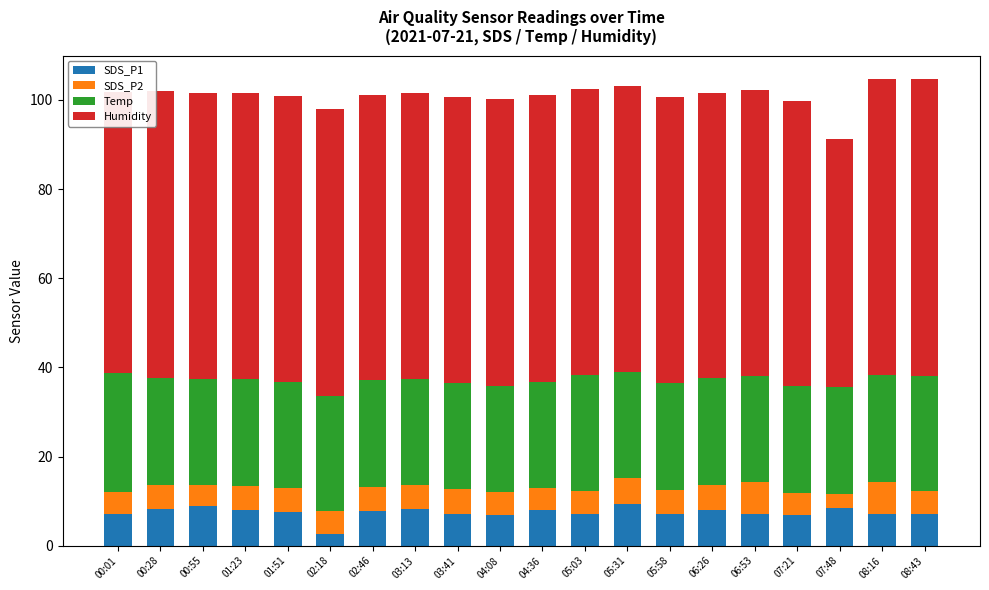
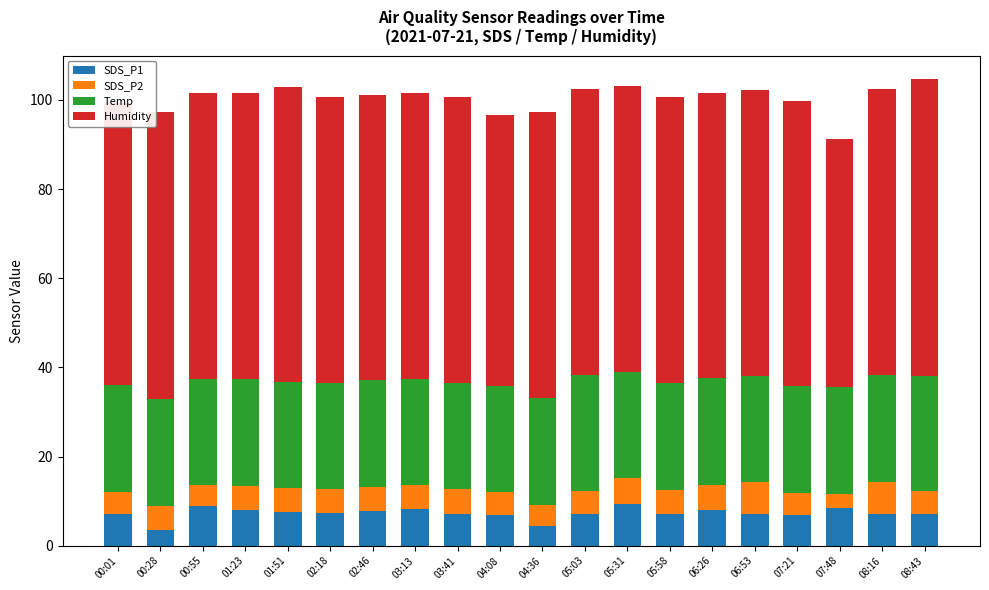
Temp, 00:01: 27 -> 24
SDS_P1, 00:28: 8 -> 4
Humidity, 01:51: 64 -> 66
SDS_P1, 02:18: 3 -> 7
Temp, 02:18: 26 -> 24
Humidity, 04:08: 64 -> 61
SDS_P1, 04:36: 8 -> 4
Humidity, 08:16: 66 -> 64
